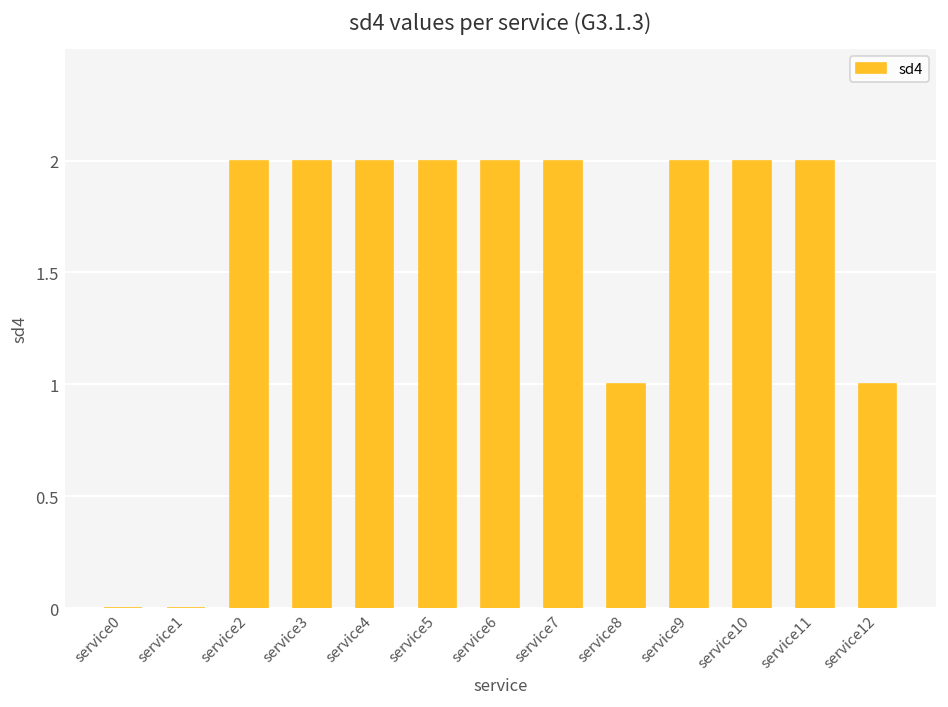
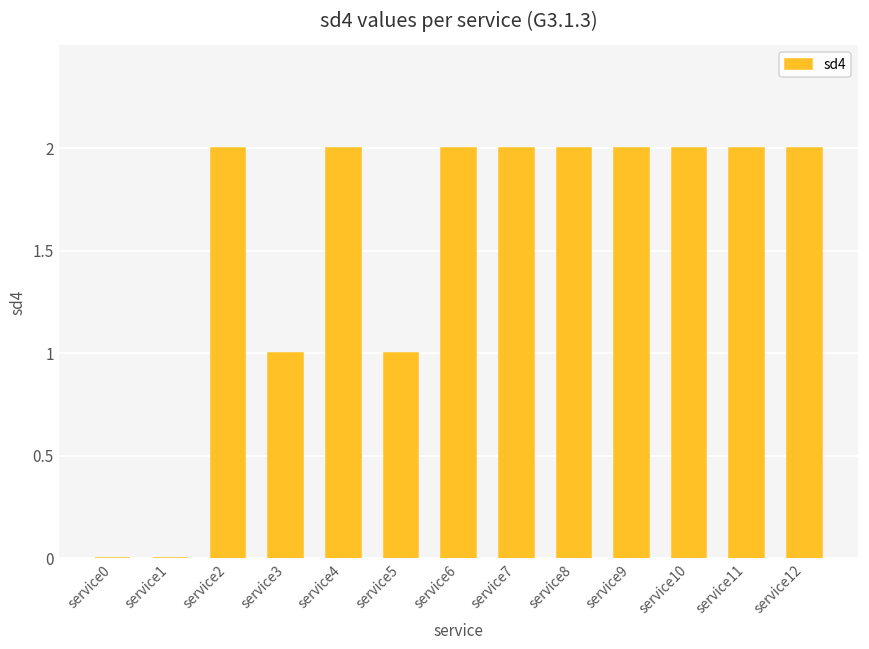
service3: 2 -> 1
service5: 2 -> 1
service8: 1 -> 2
service12: 1 -> 2
